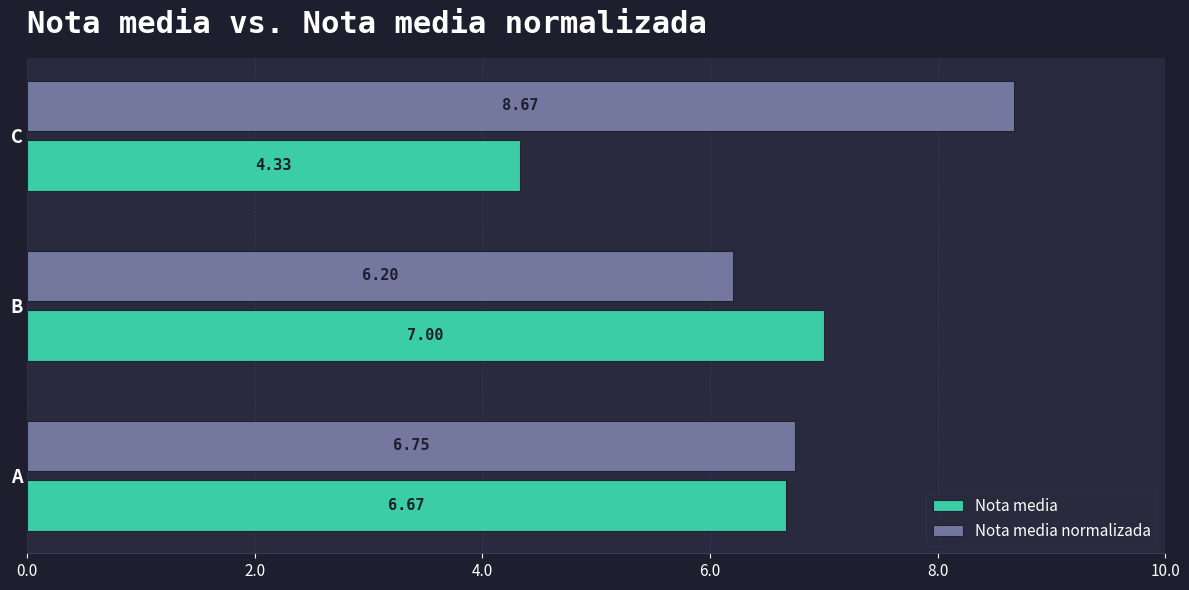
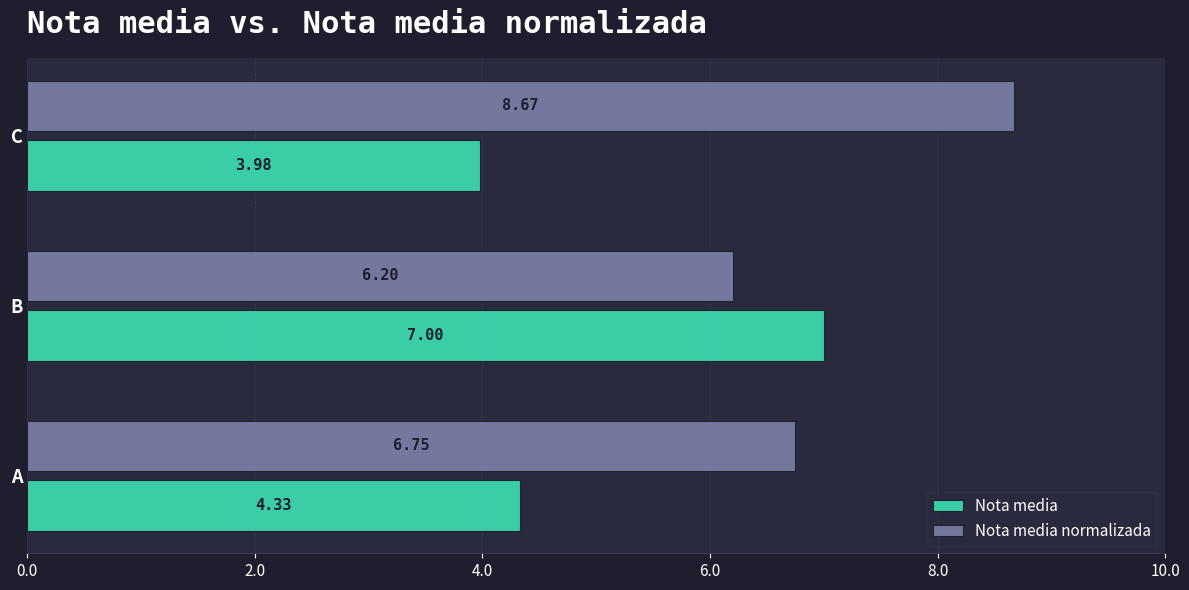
Nota media, C: 4.33 -> 3.98
Nota media, A: 6.67 -> 4.33
